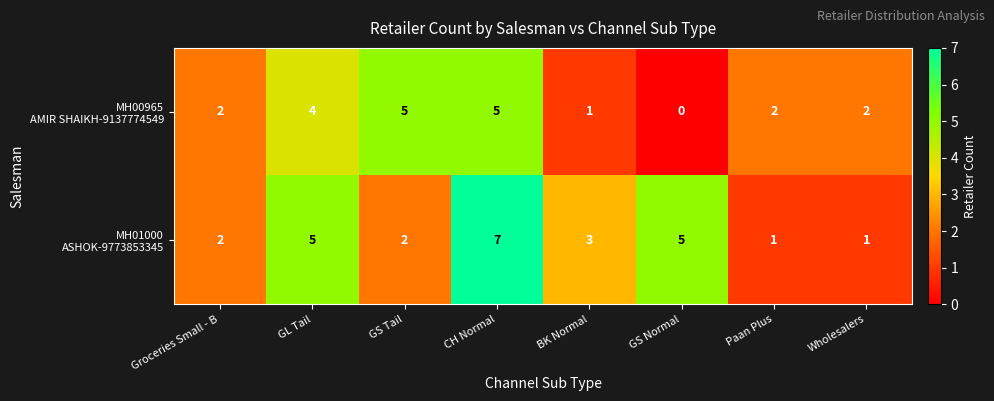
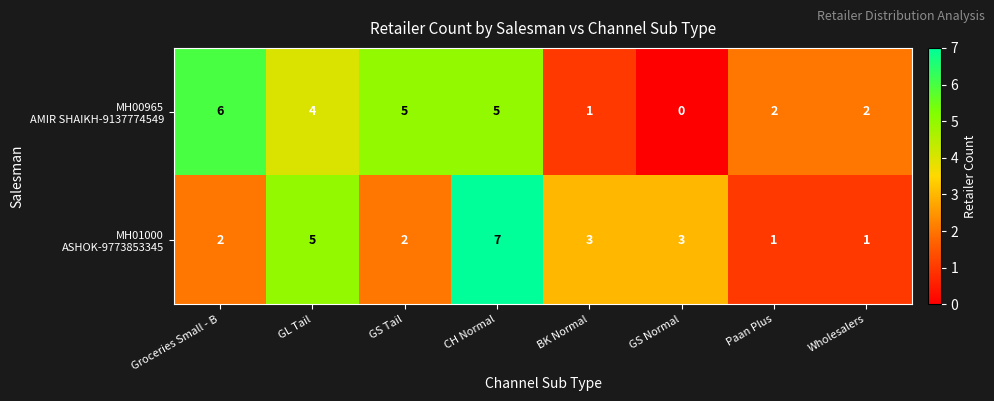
MH00965 AMIR SHAIKH-9137774549, Groceries Small - B: 2 -> 6
MH01000 ASHOK-9773853345, GS Normal: 5 -> 3
